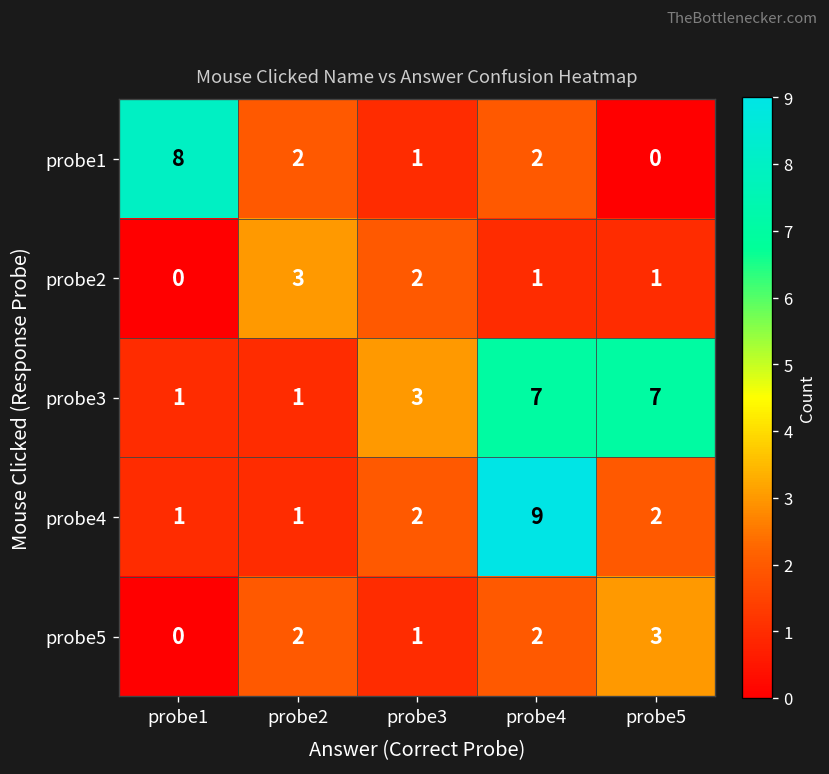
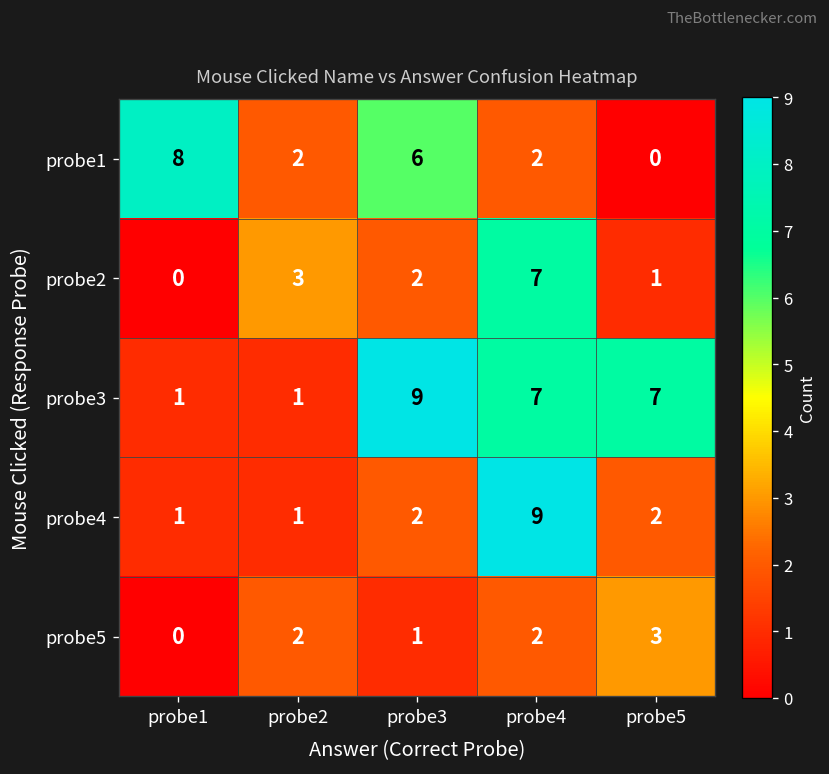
probe1, probe3: 1 -> 6
probe2, probe4: 1 -> 7
probe3, probe3: 3 -> 9
